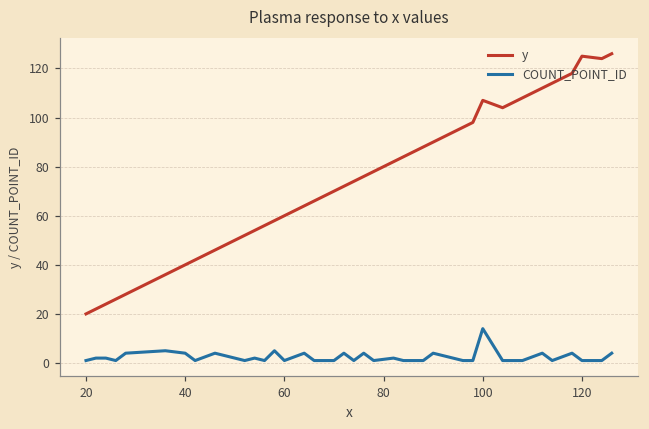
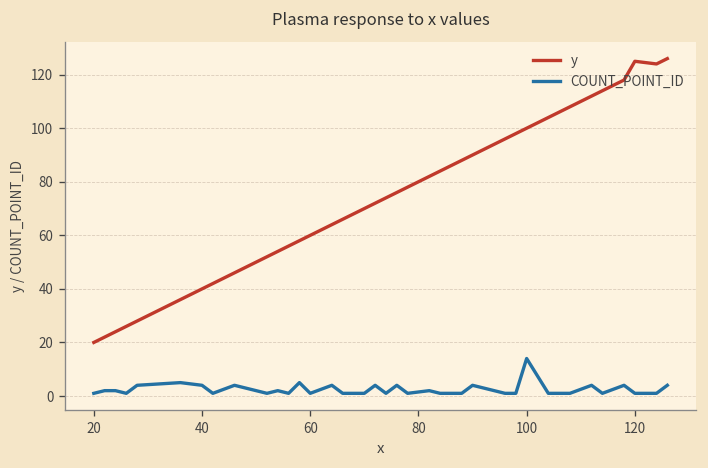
y, 100: 107 -> 100
